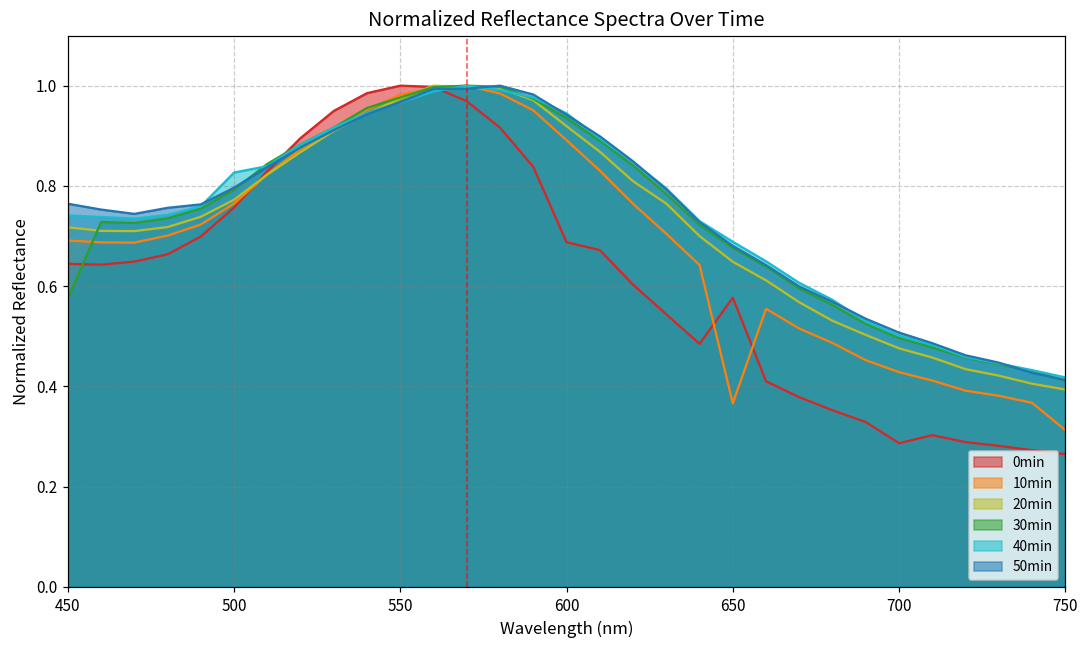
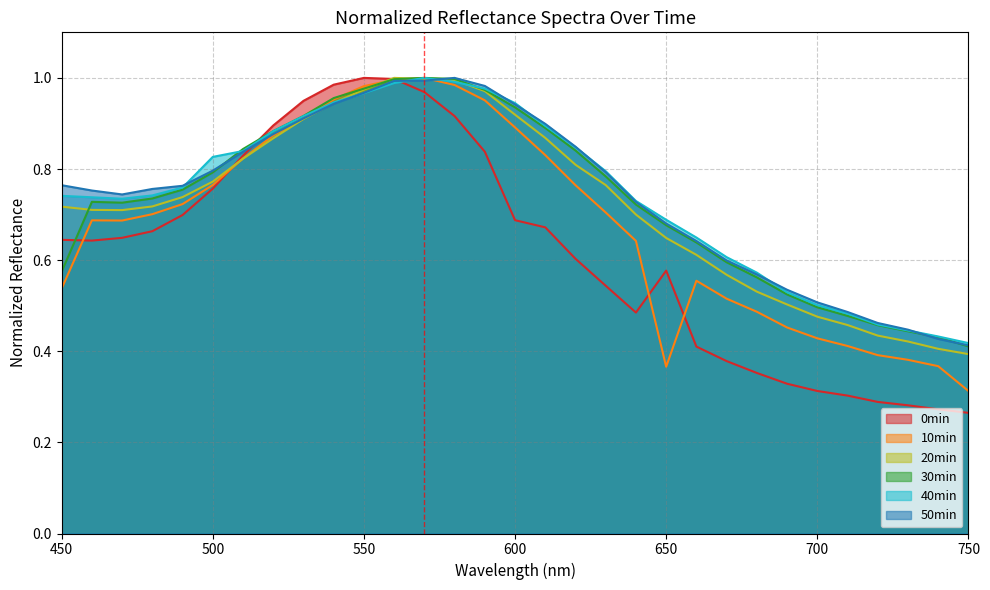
10min, 450: 0.69 -> 0.54
0min, 700: 0.29 -> 0.31
